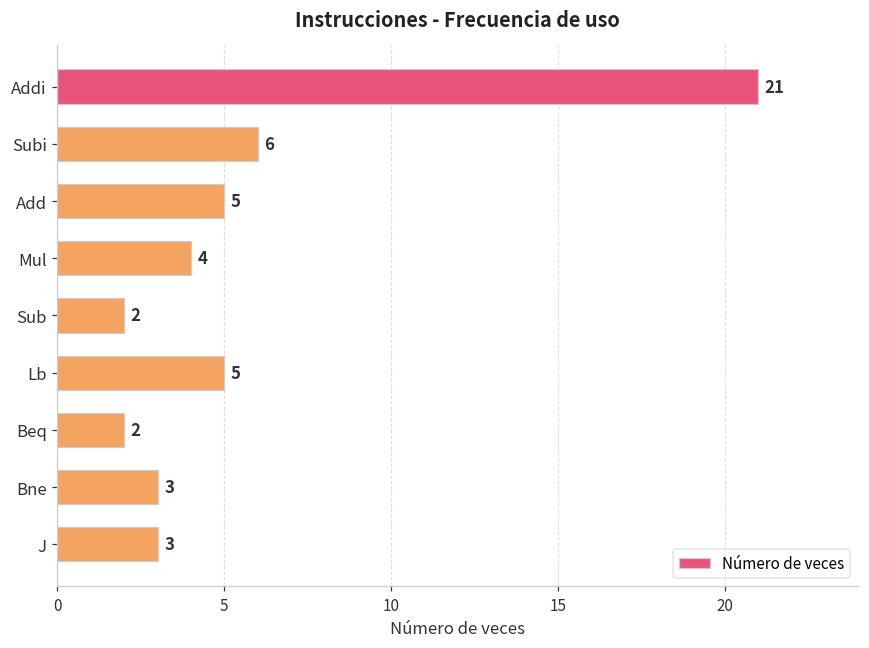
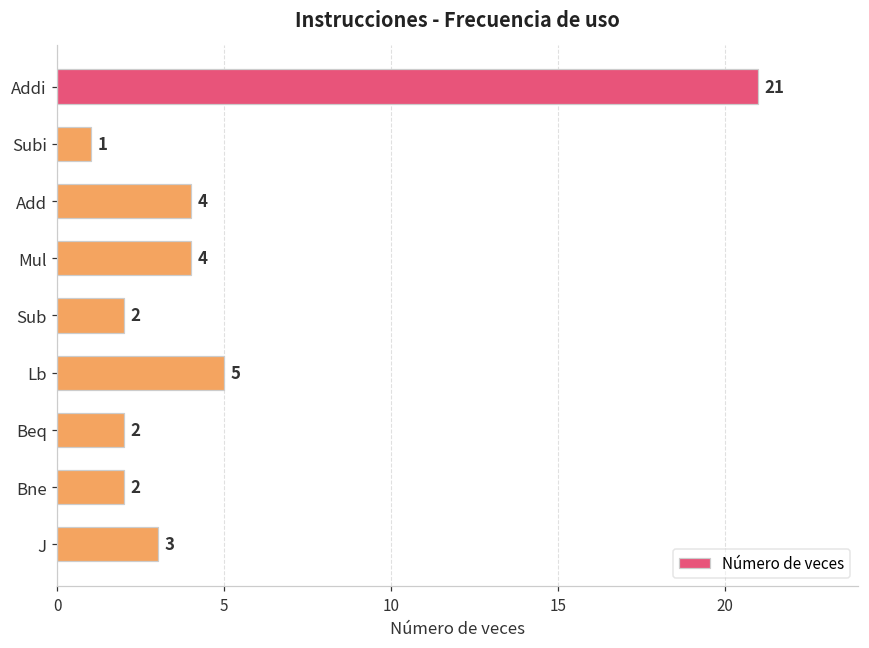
Subi: 6 -> 1
Add: 5 -> 4
Bne: 3 -> 2
